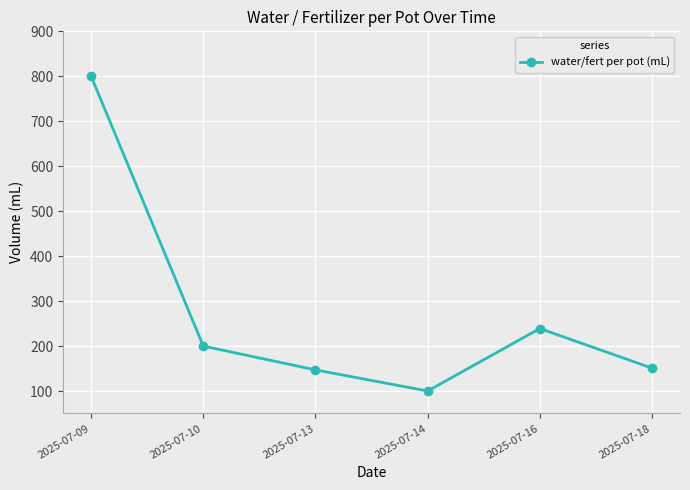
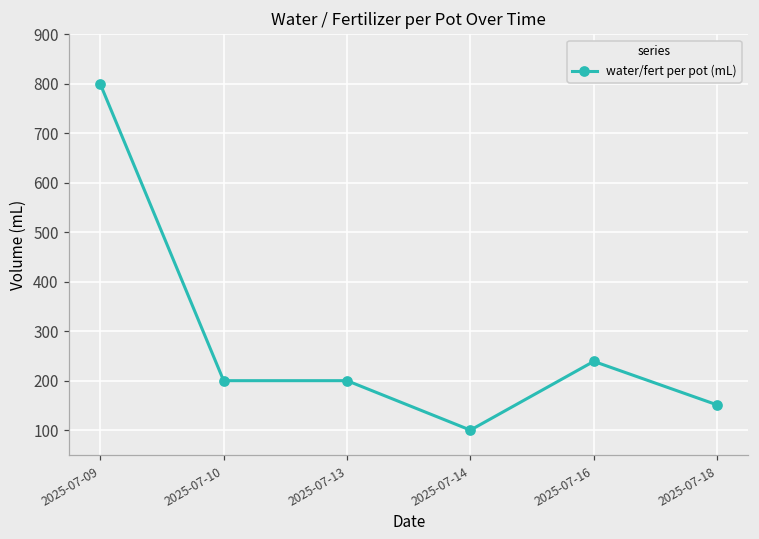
2025-07-13: 150 -> 200
